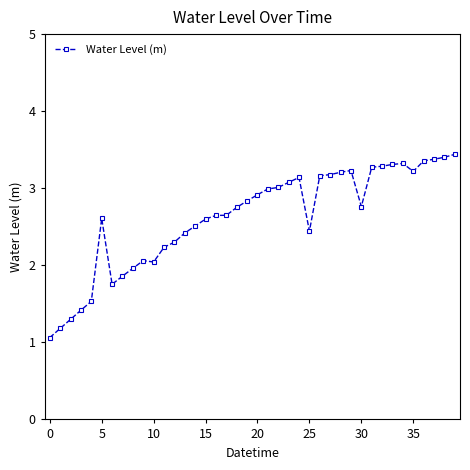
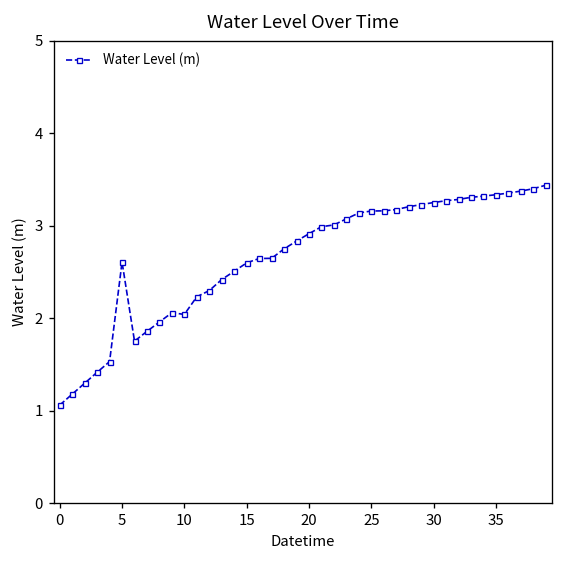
25: 2.4 -> 3.2
30: 2.8 -> 3.3
35: 3.2 -> 3.3
